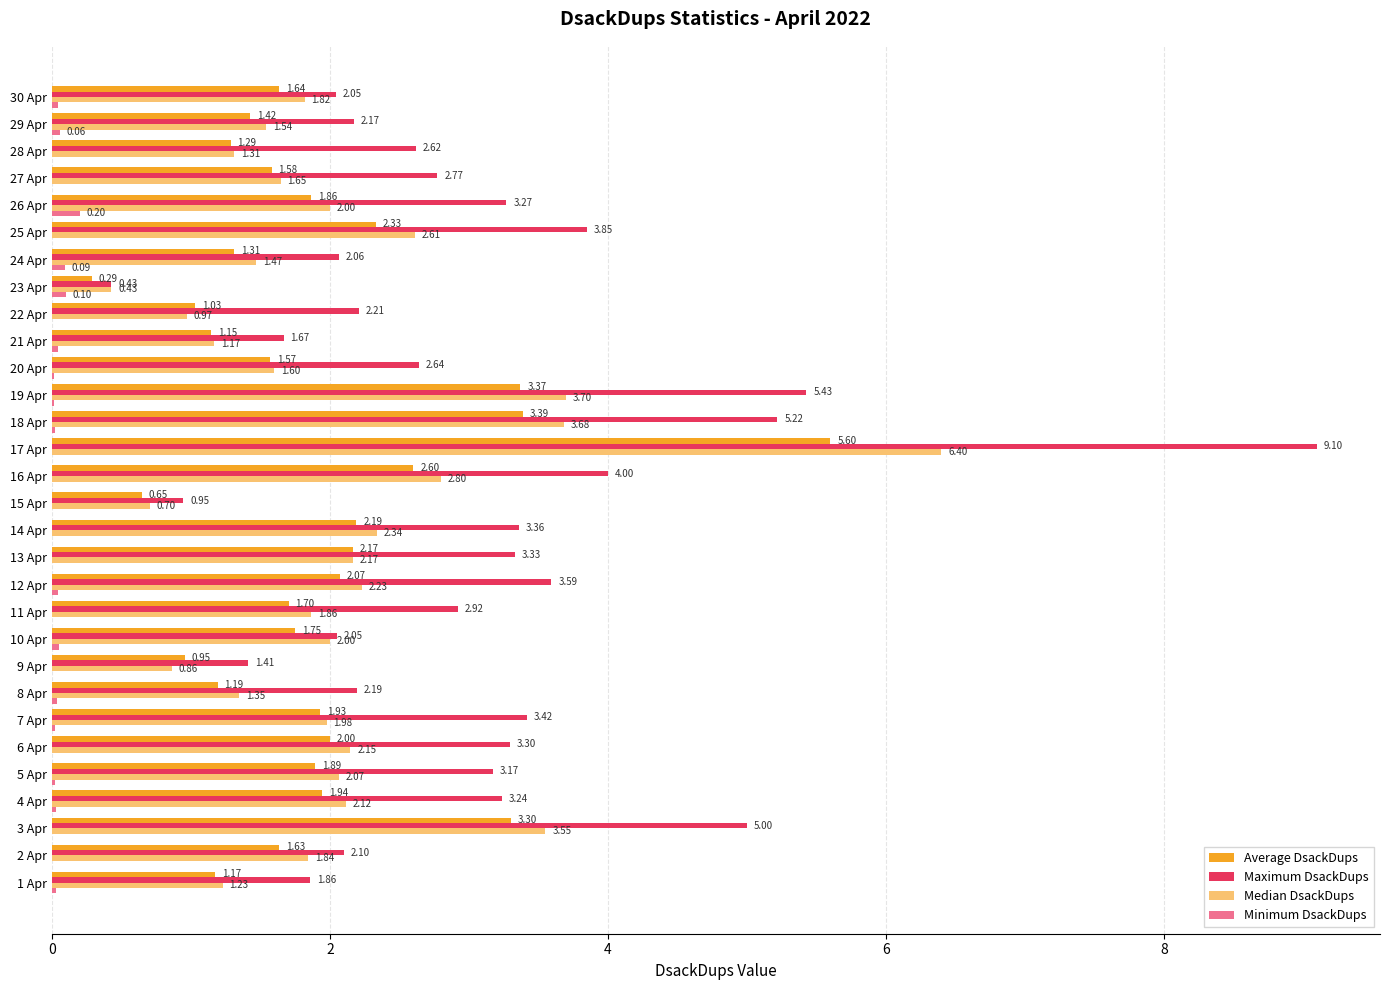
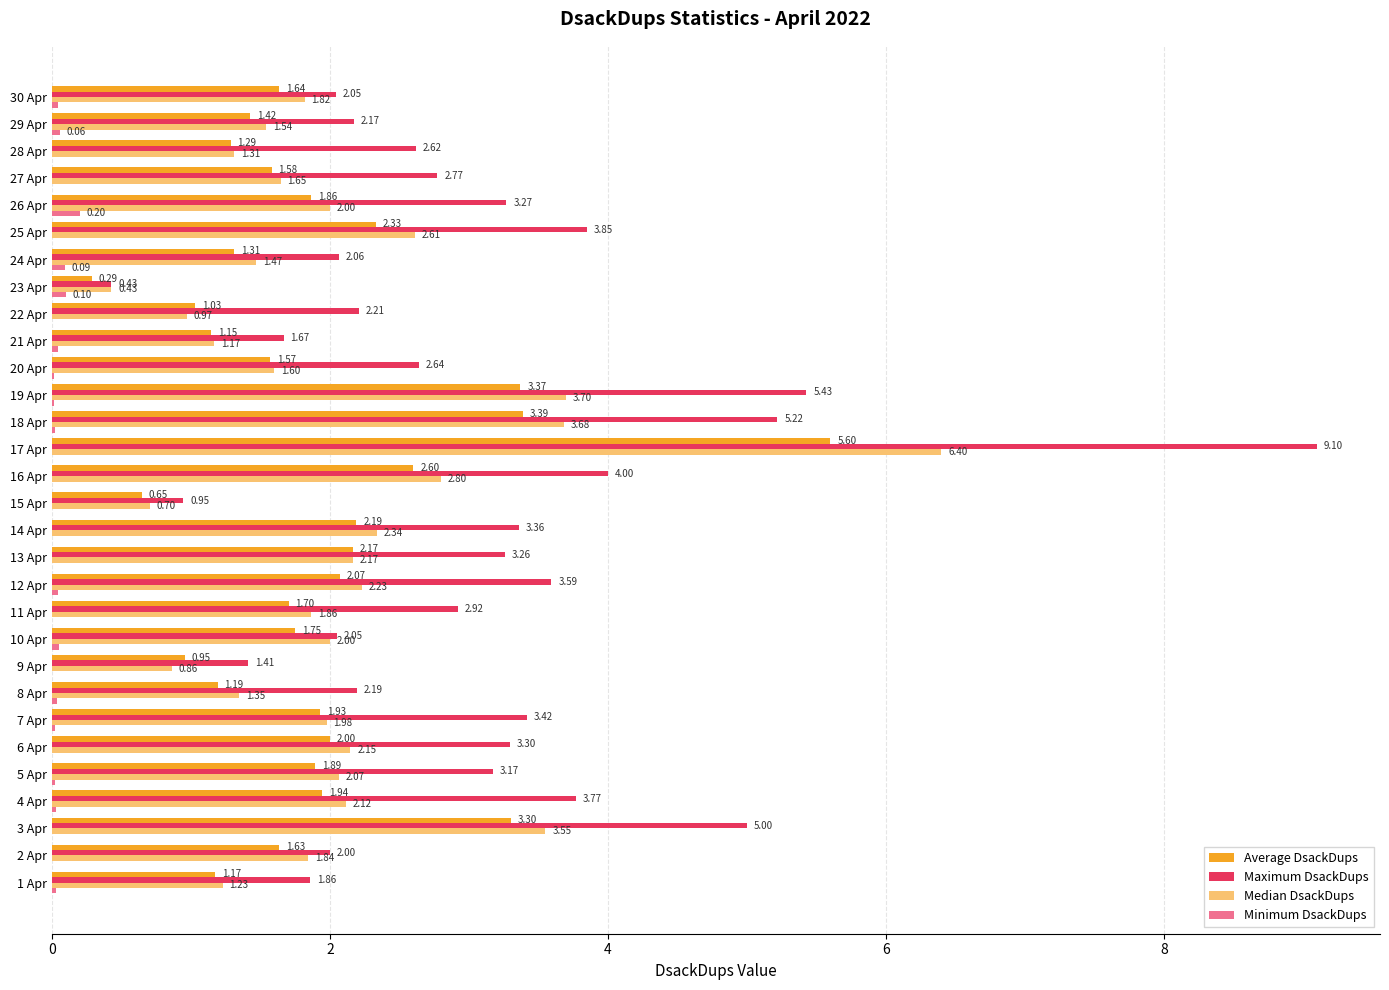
Maximum DsackDups, 13 Apr: 3.33 -> 3.26
Maximum DsackDups, 4 Apr: 3.24 -> 3.77
Maximum DsackDups, 2 Apr: 2.10 -> 2.00
